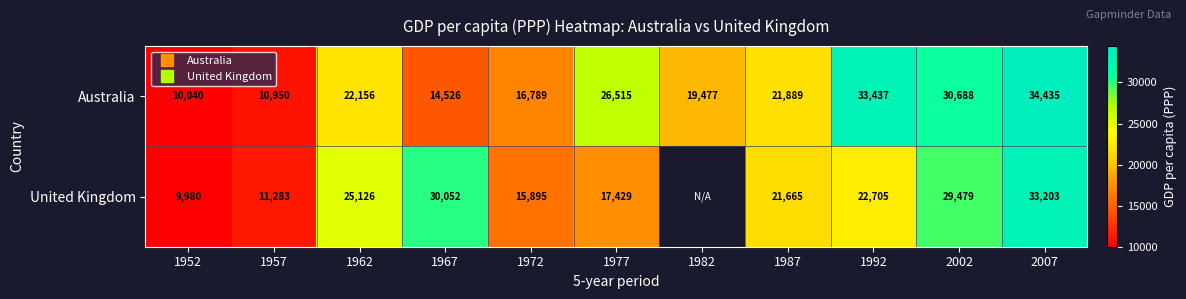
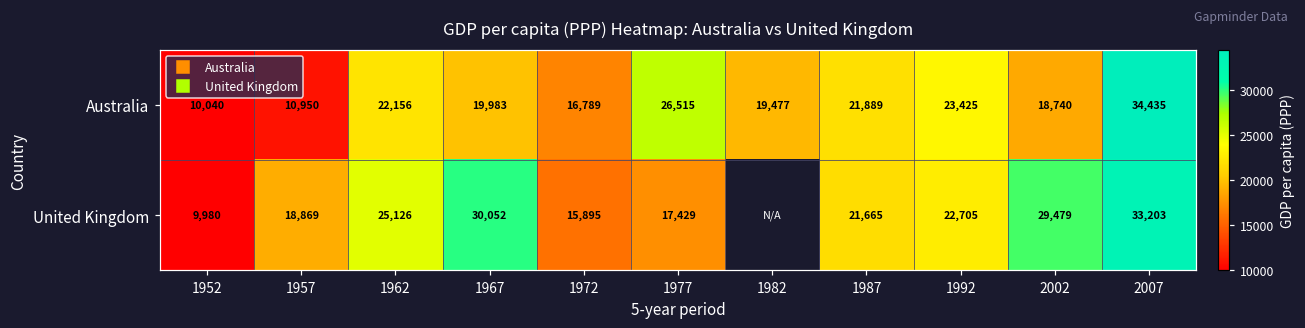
Australia, 1967: 14,526 -> 19,983
Australia, 1992: 33,437 -> 23,425
Australia, 2002: 30,688 -> 18,740
United Kingdom, 1957: 11,283 -> 18,869
